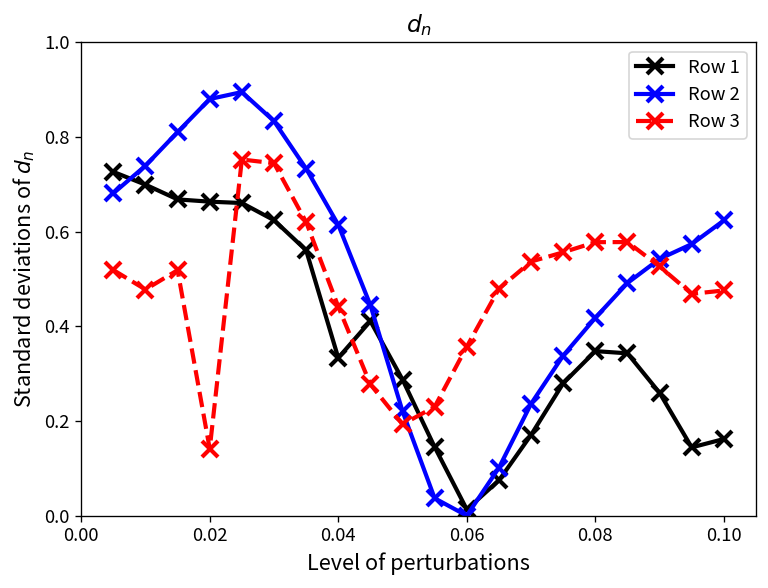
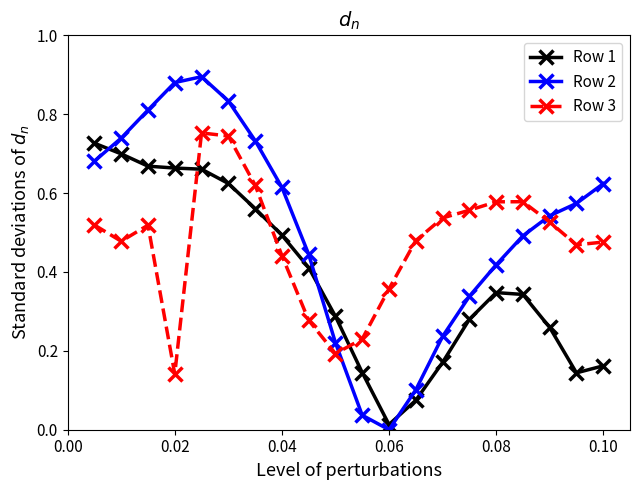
Row 1, 0.04: 0.33 -> 0.49
